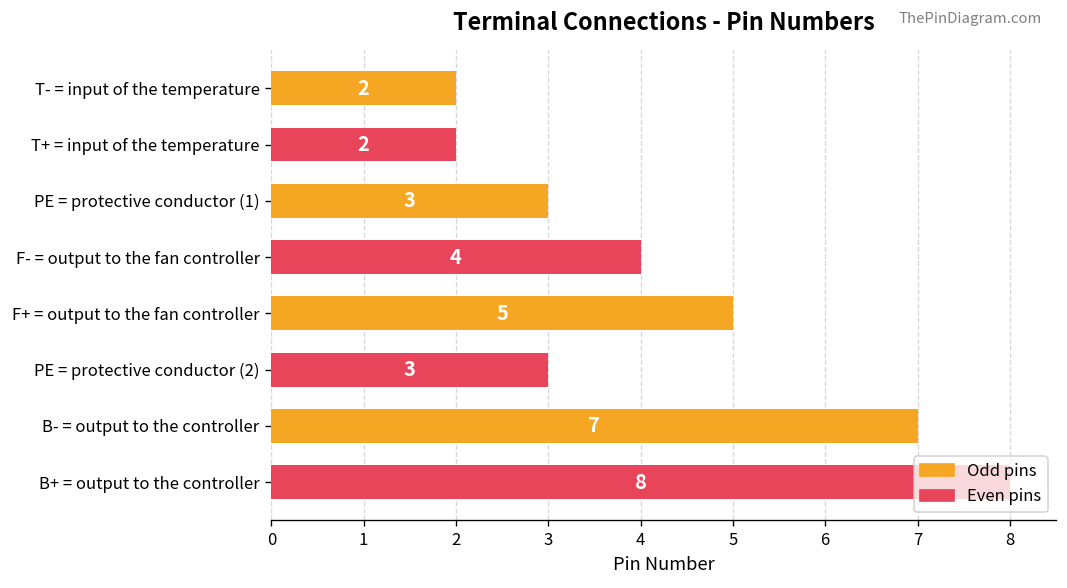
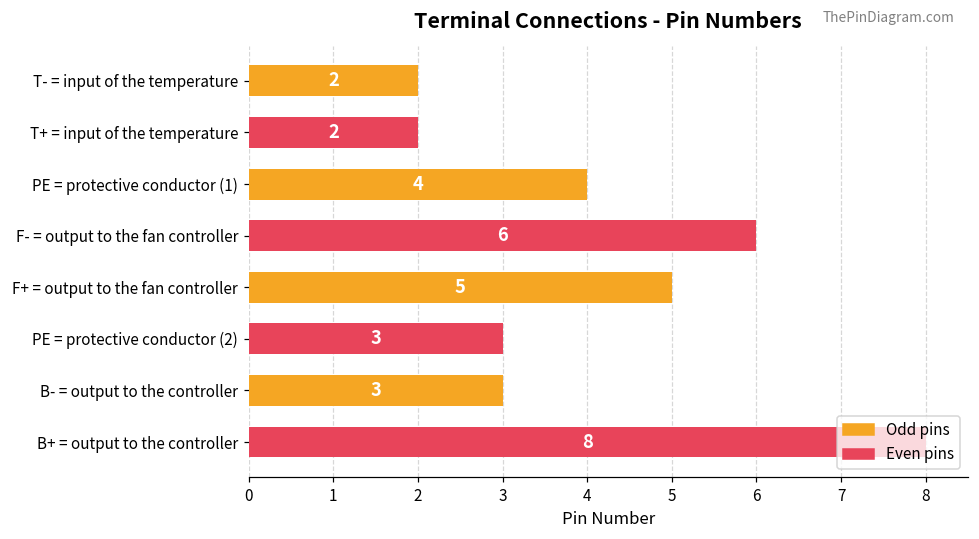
PE = protective conductor (1): 3 -> 4
F- = output to the fan controller: 4 -> 6
B- = output to the controller: 7 -> 3
